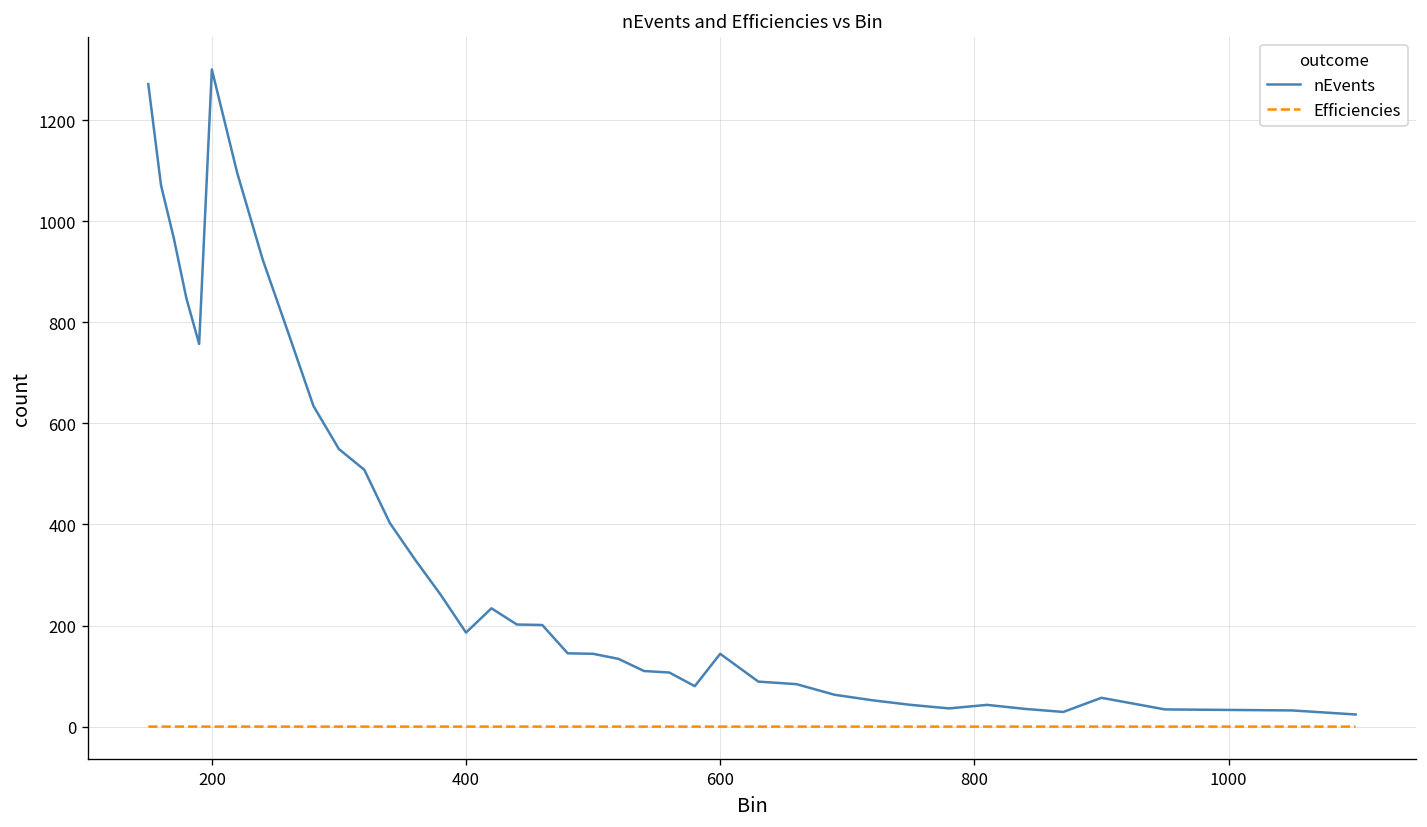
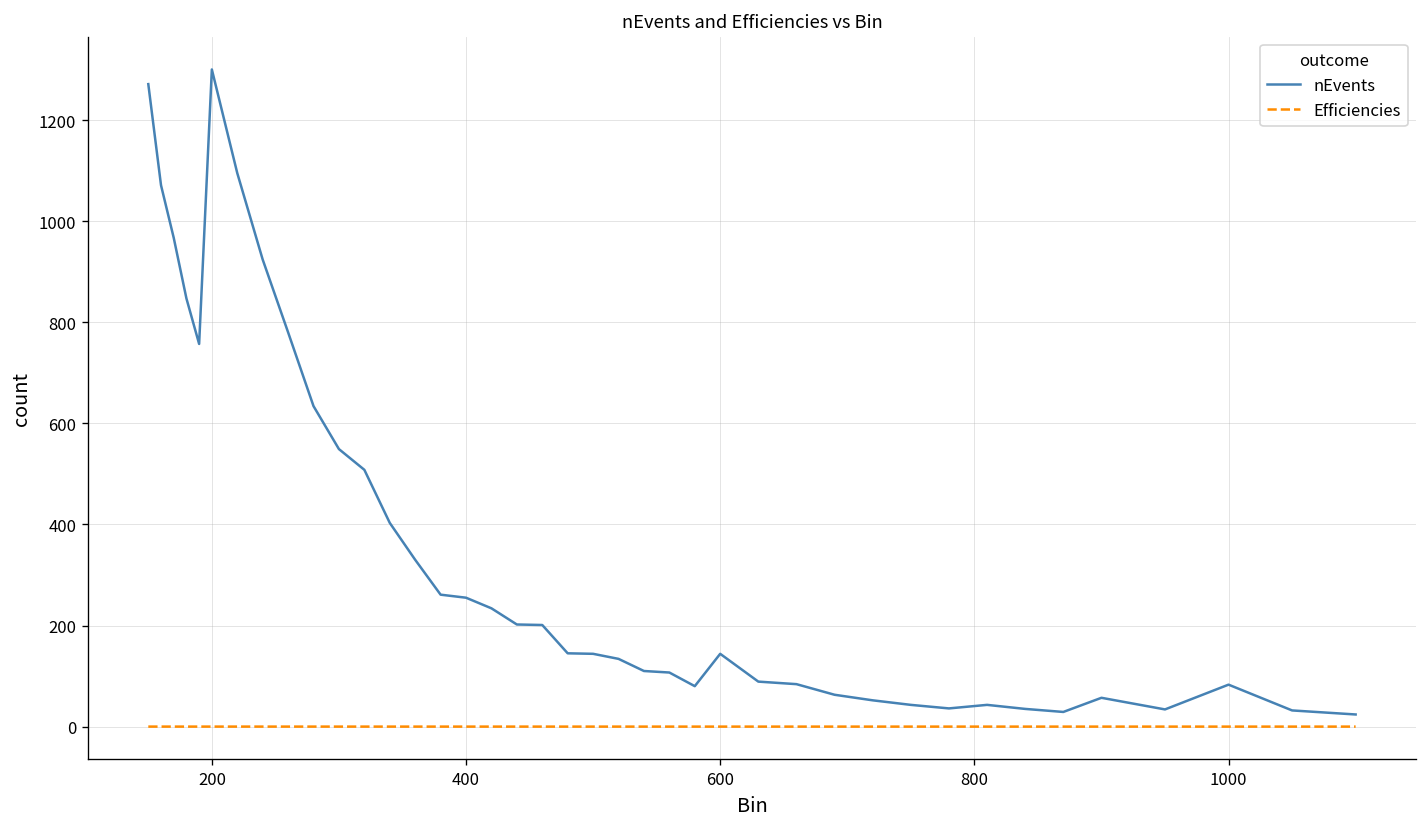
nEvents, 400: 190 -> 260
nEvents, 1000: 30 -> 80
